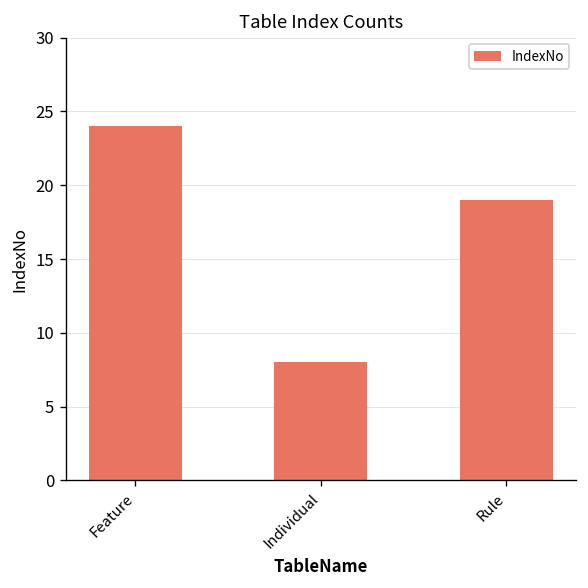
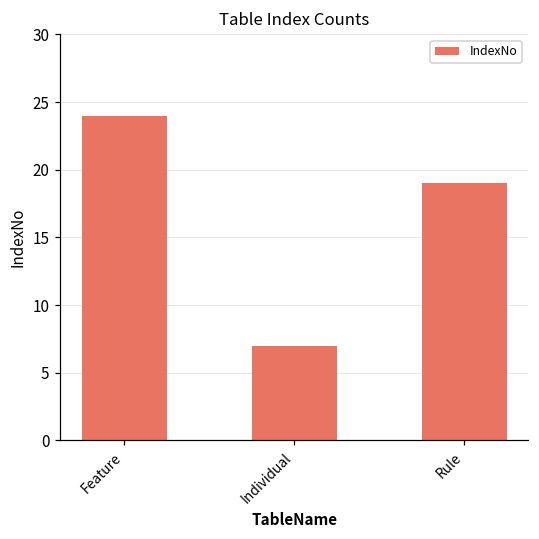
Individual: 8 -> 7
